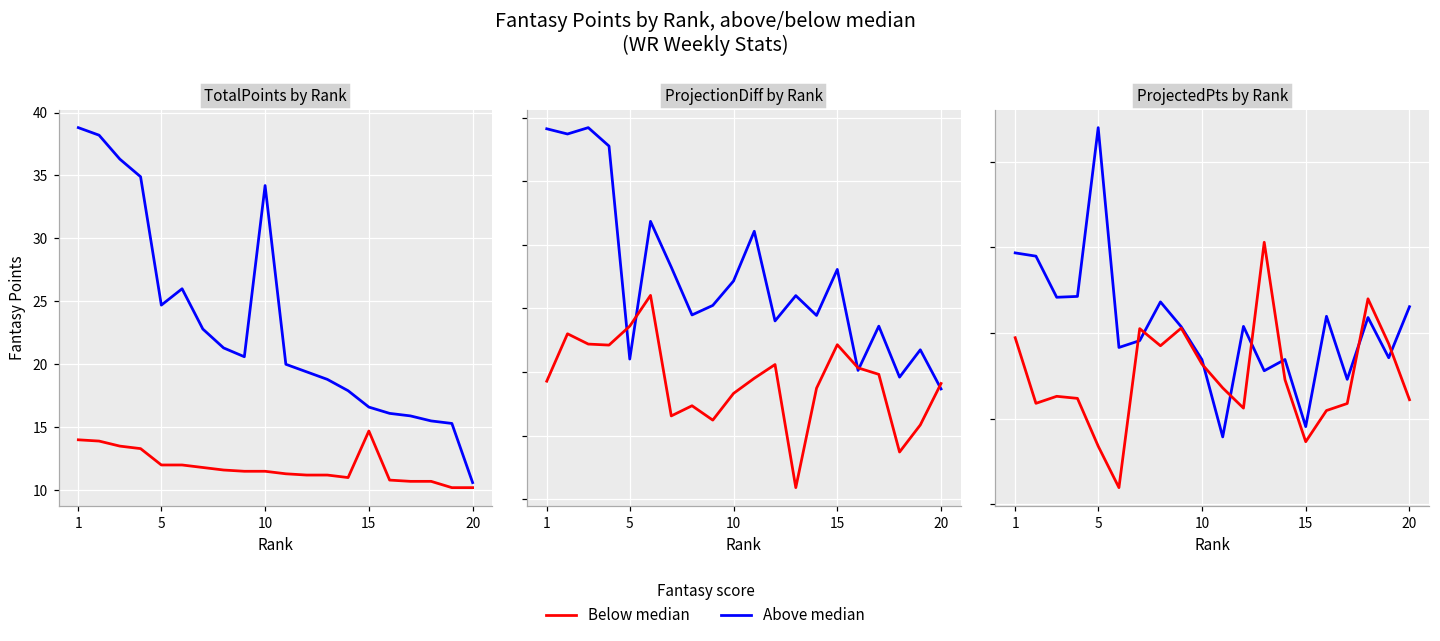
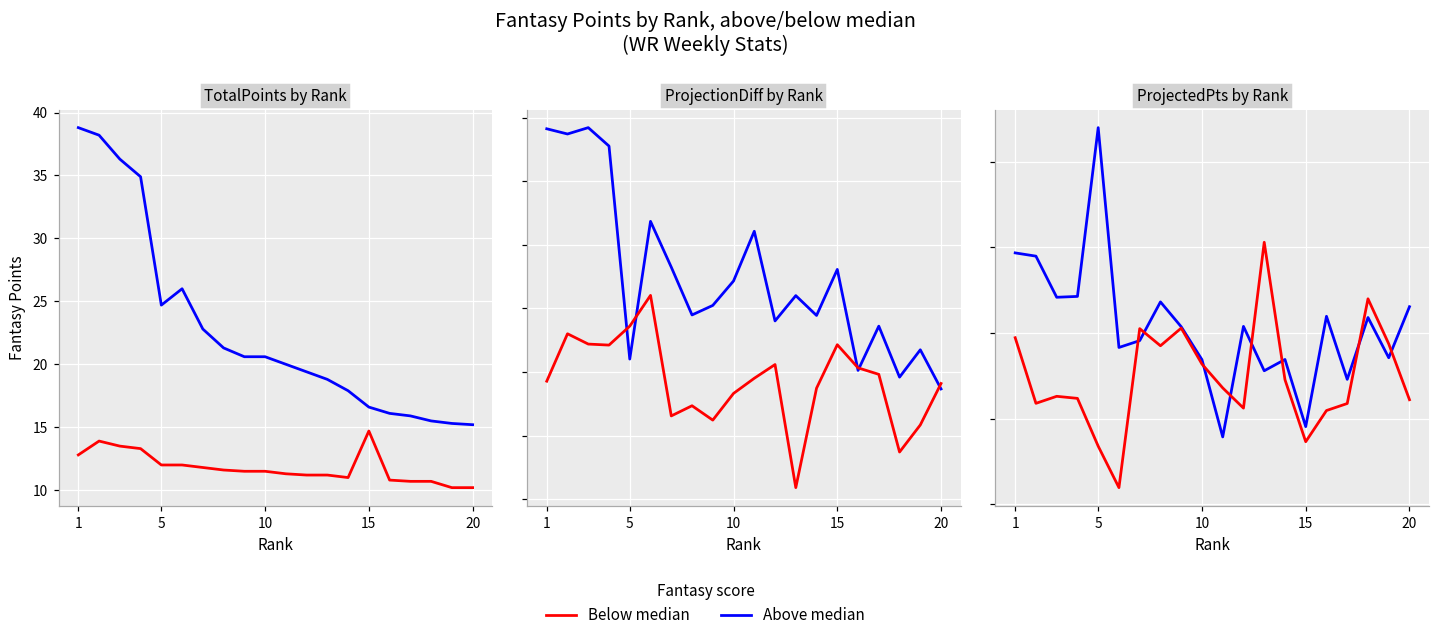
TotalPoints by Rank, Below median, 1: 14.0 -> 12.8
TotalPoints by Rank, Above median, 10: 34.2 -> 20.6
TotalPoints by Rank, Above median, 20: 10.6 -> 15.2
